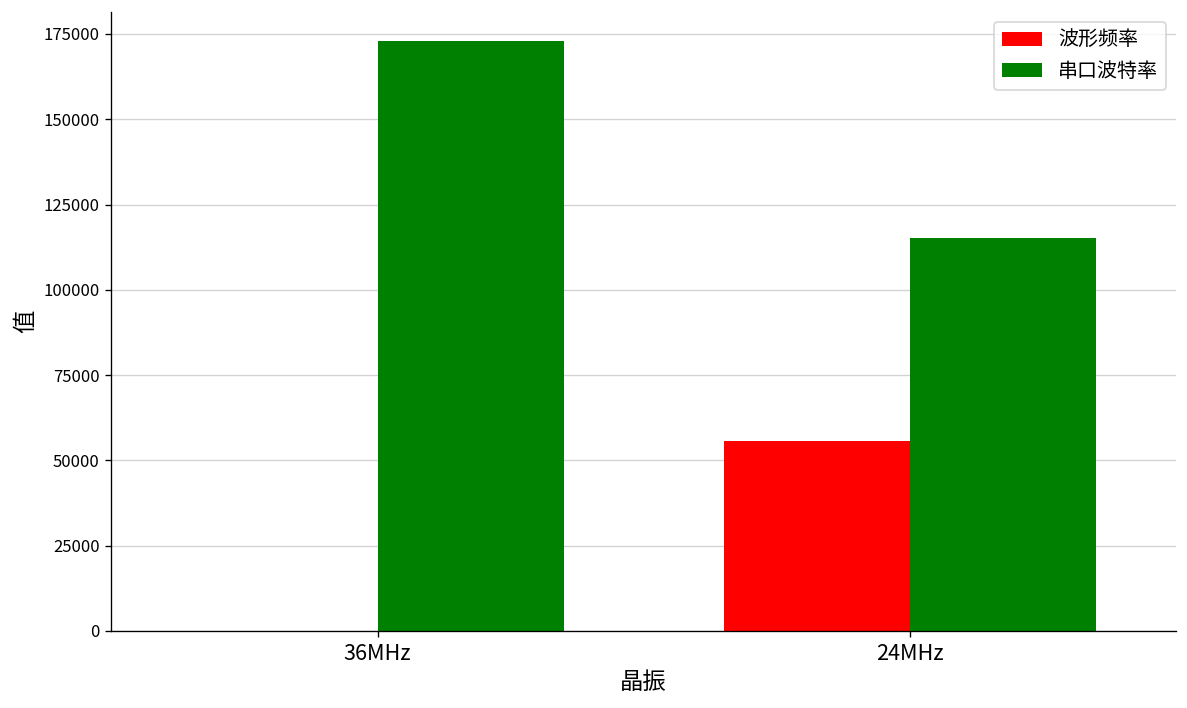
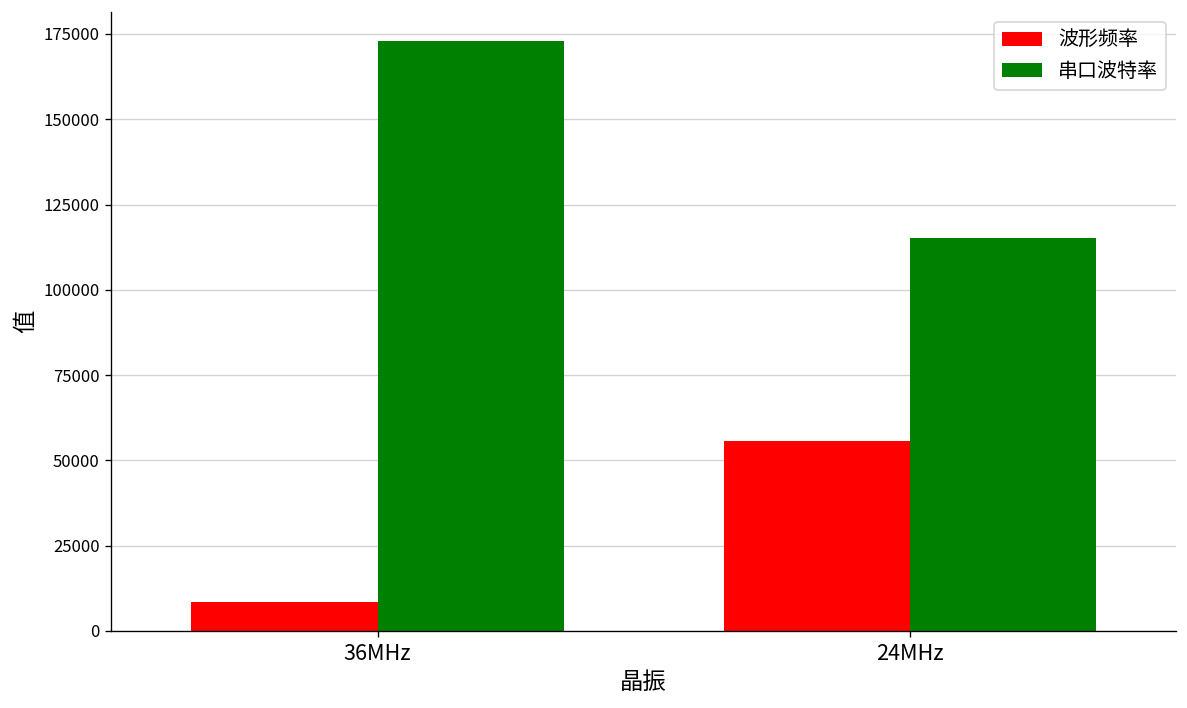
波形频率, 36MHz: 0 -> 8000
